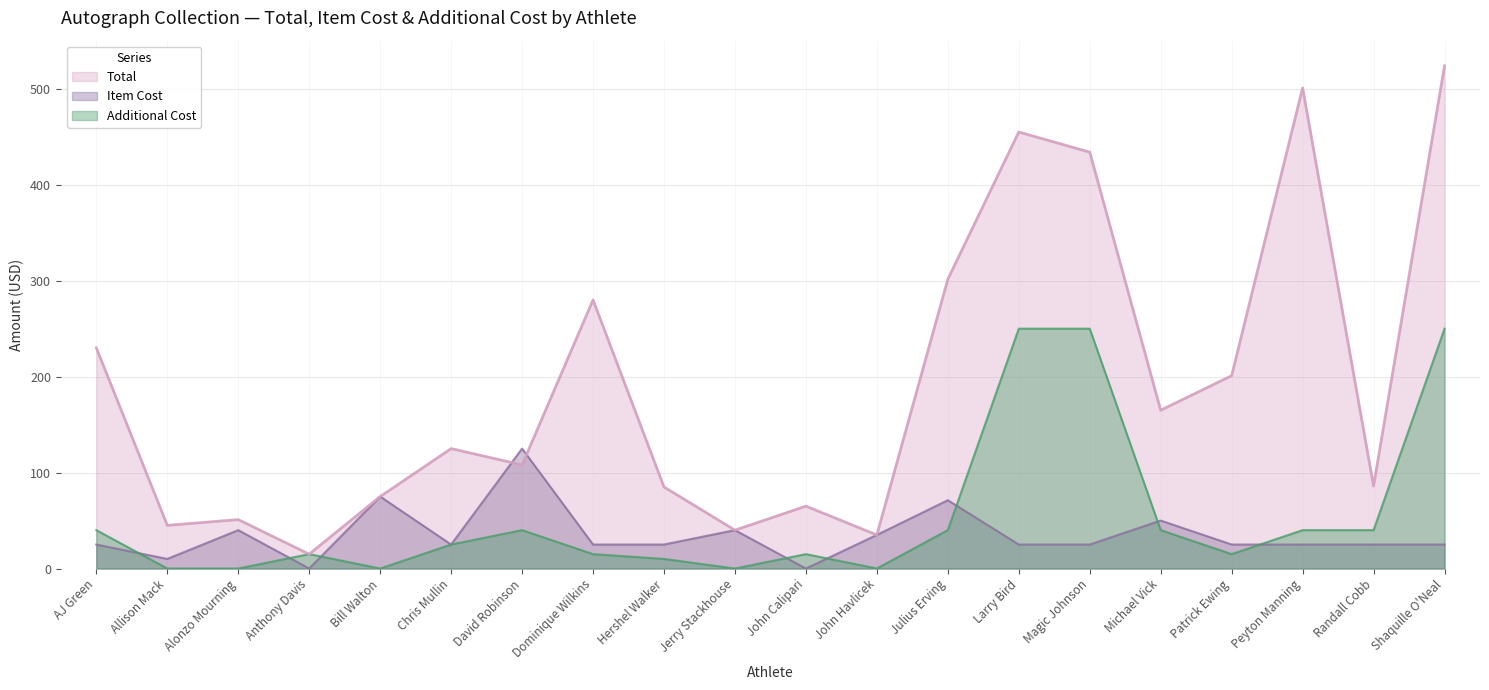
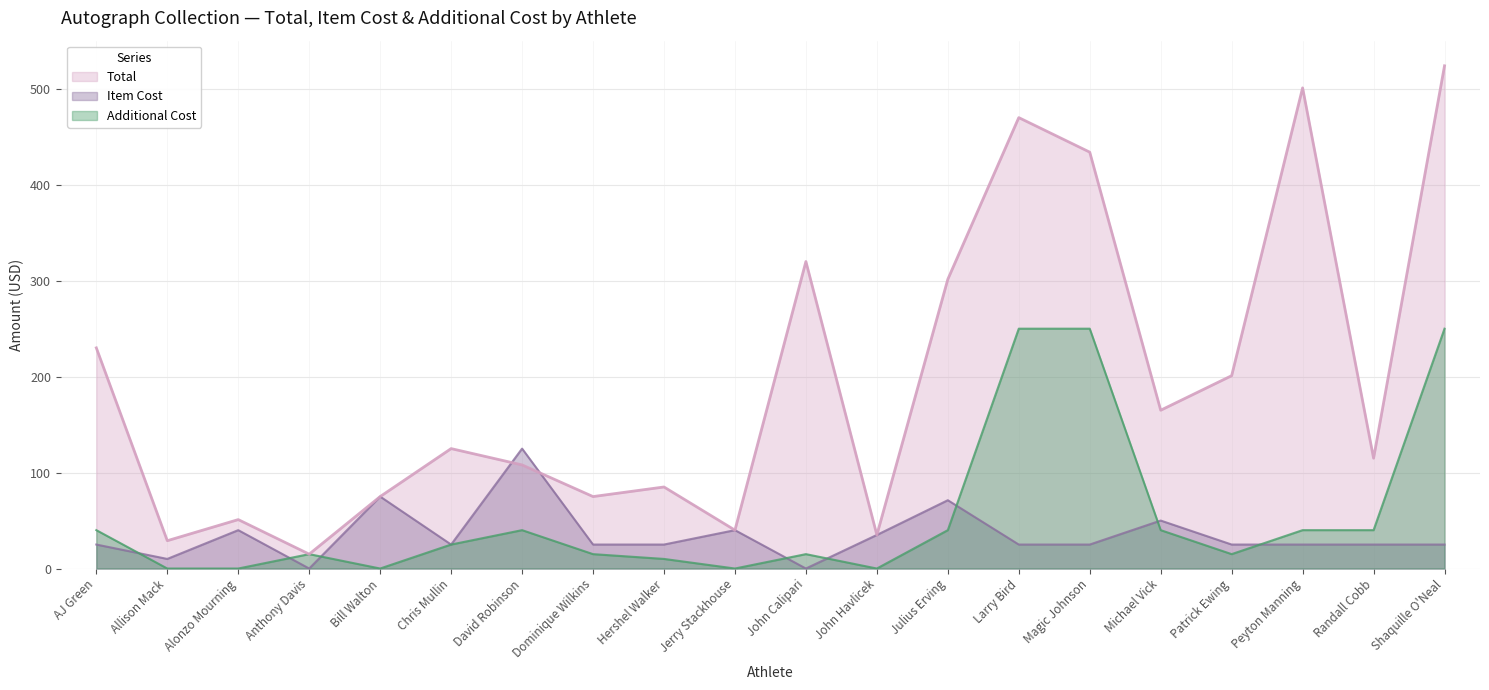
Total, Allison Mack: 50 -> 30
Total, Dominique Wilkins: 280 -> 80
Total, John Calipari: 70 -> 320
Total, Larry Bird: 460 -> 470
Total, Randall Cobb: 90 -> 120
